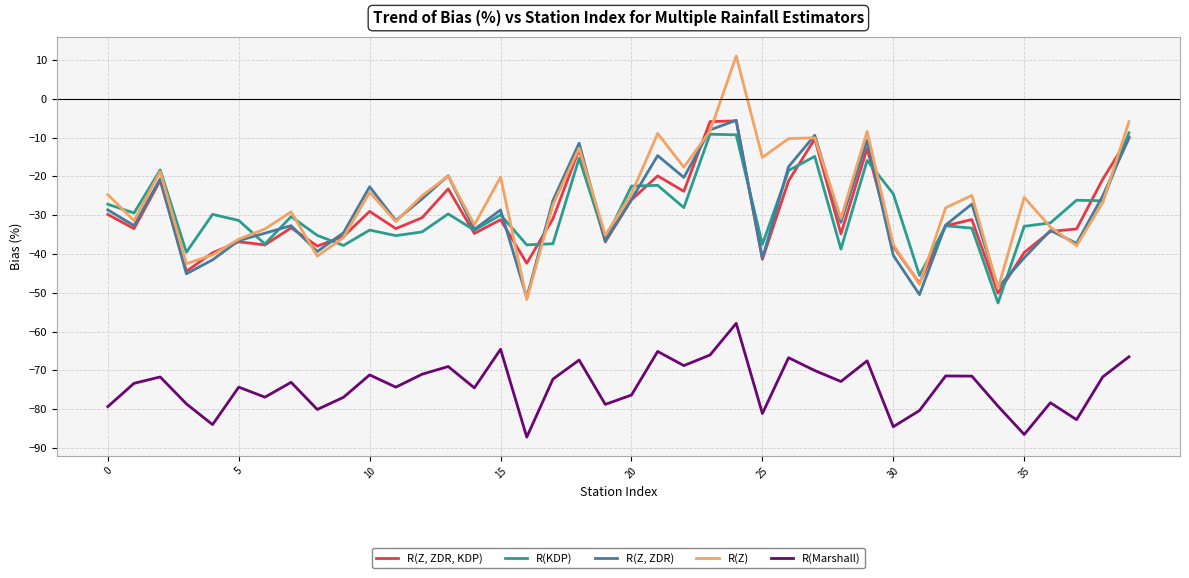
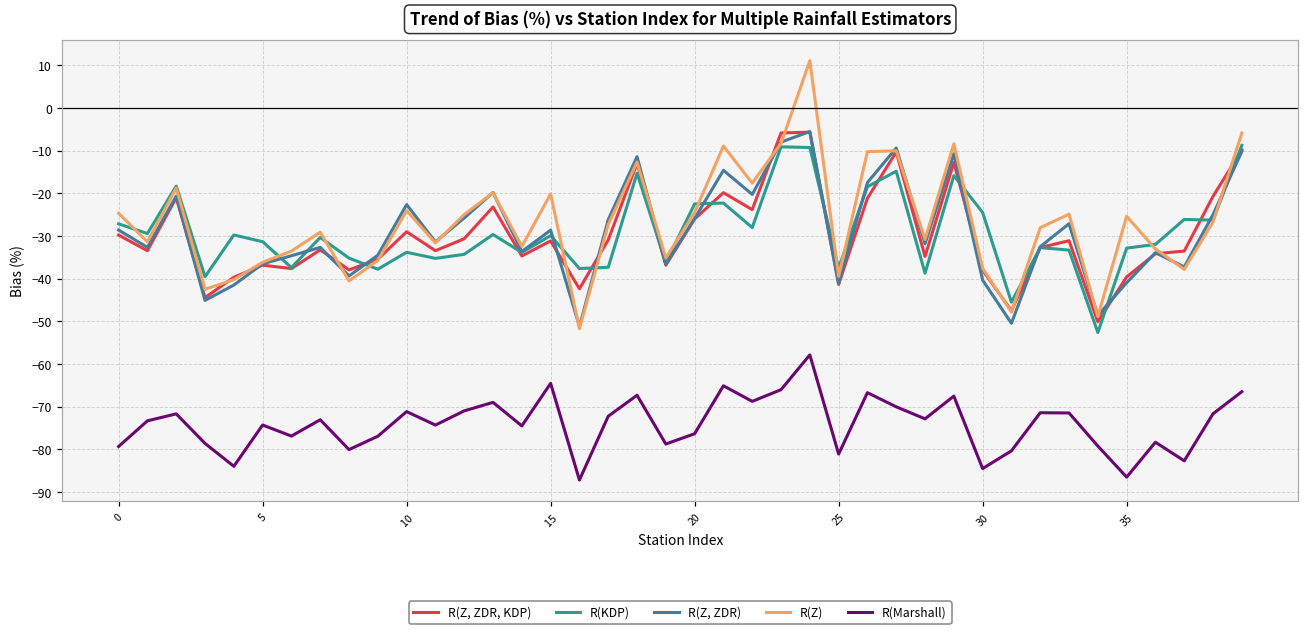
R(Z), 25: -15 -> -39
